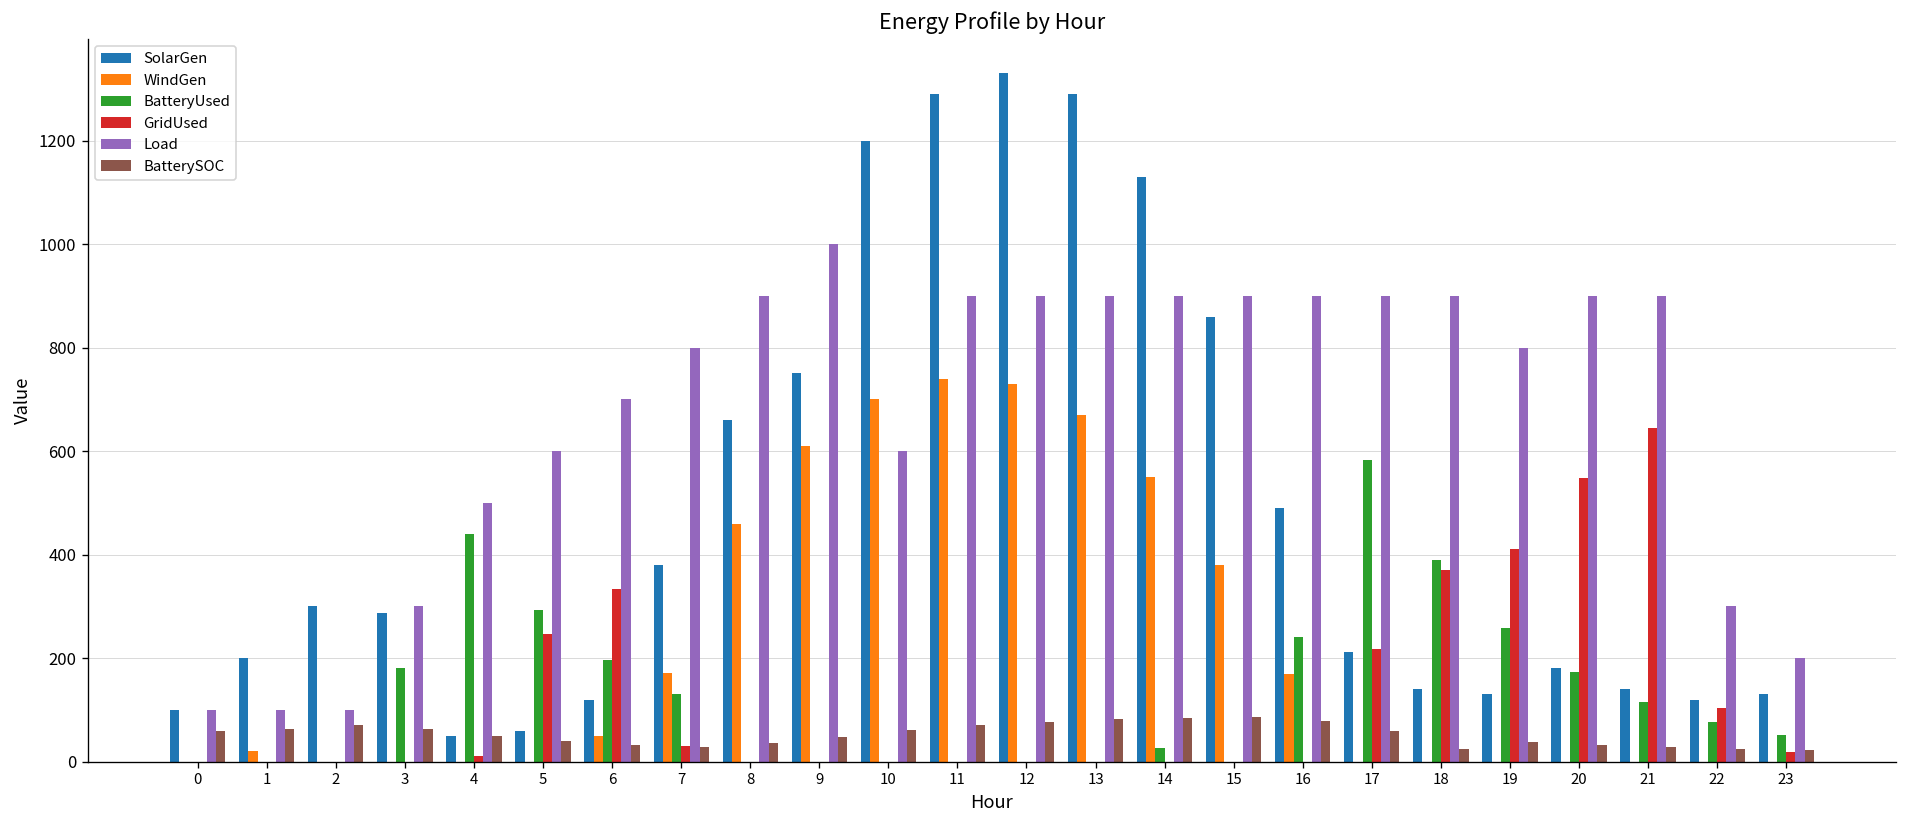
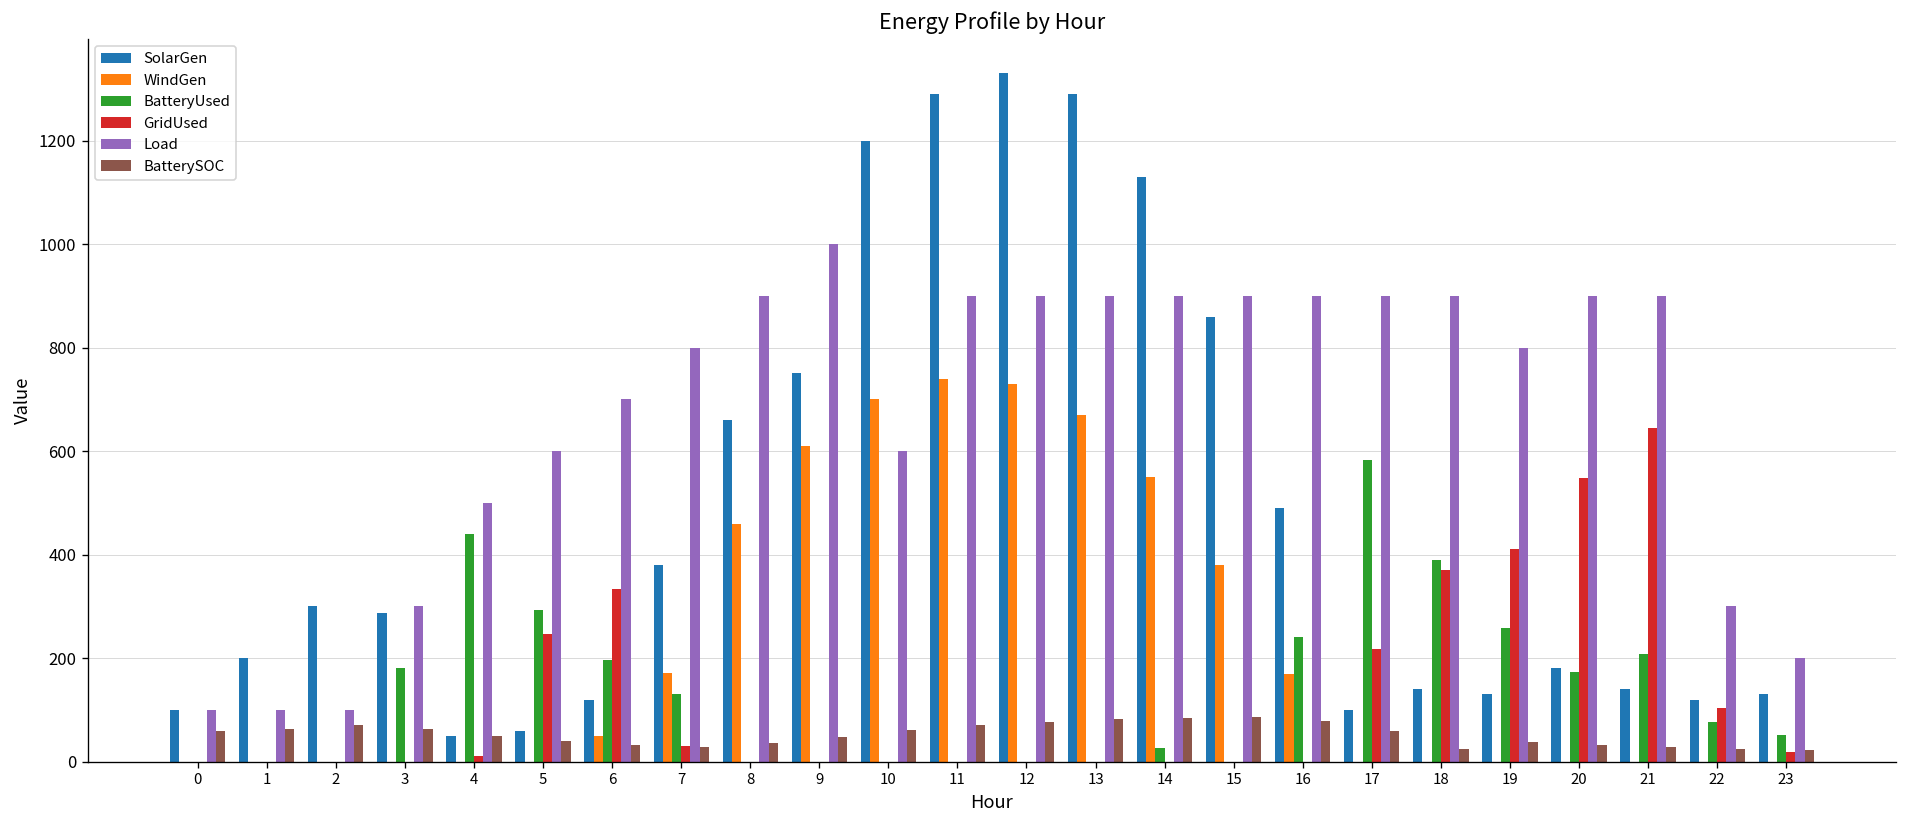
WindGen, 1: 20 -> 0
SolarGen, 17: 210 -> 100
BatteryUsed, 21: 120 -> 210
